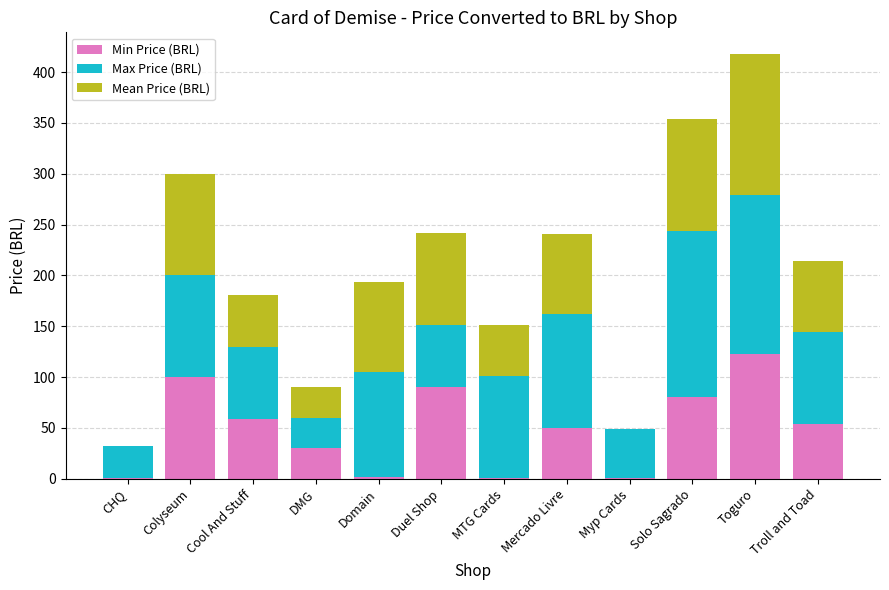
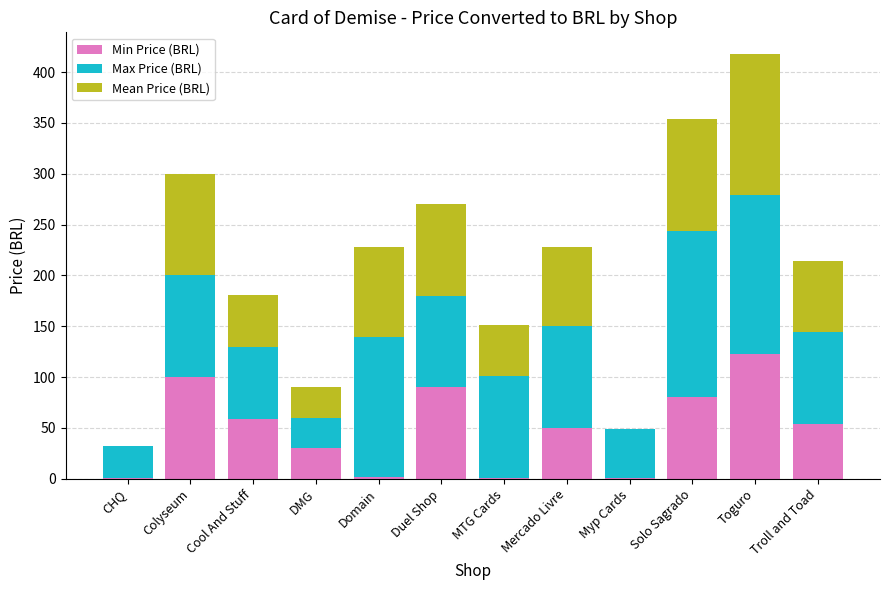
Max Price (BRL), Domain: 104 -> 138
Max Price (BRL), Duel Shop: 61 -> 90
Max Price (BRL), Mercado Livre: 112 -> 100
